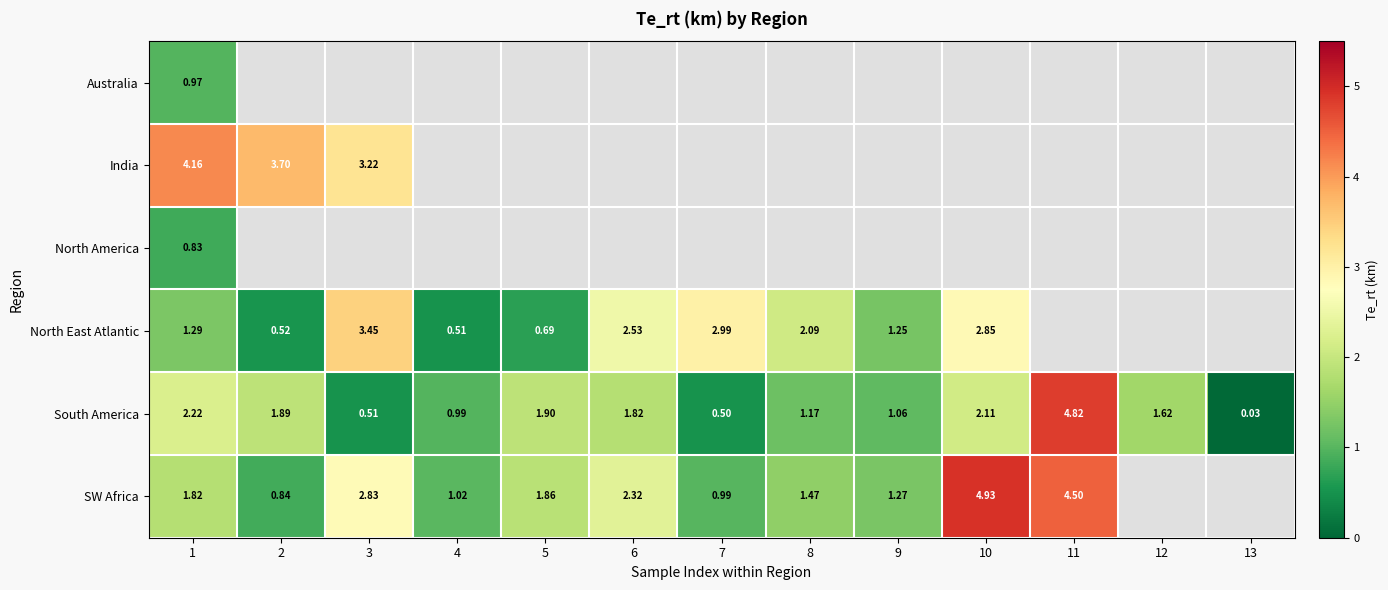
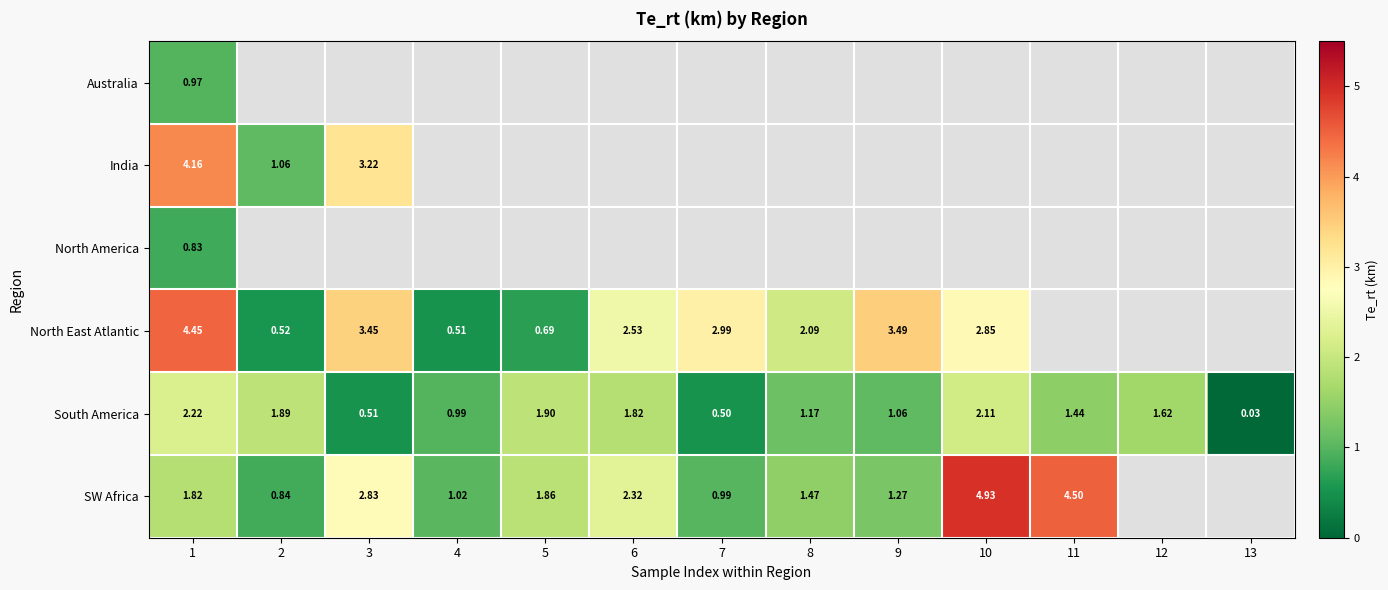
India, 2: 3.70 -> 1.06
North East Atlantic, 1: 1.29 -> 4.45
North East Atlantic, 9: 1.25 -> 3.49
South America, 11: 4.82 -> 1.44
